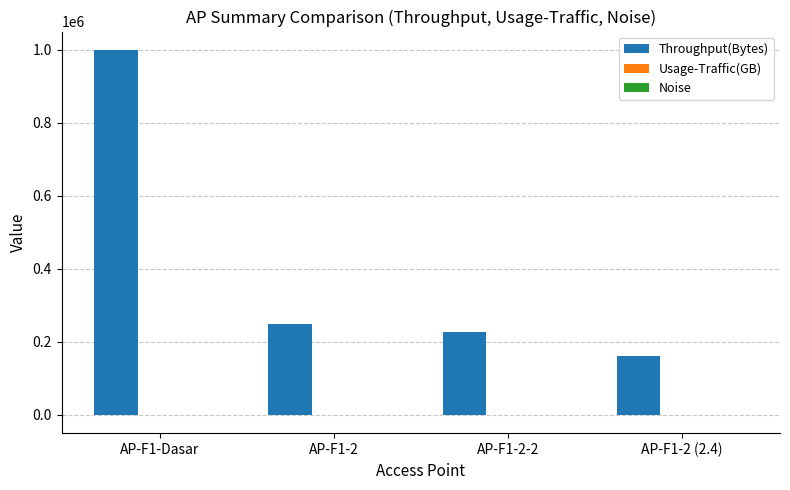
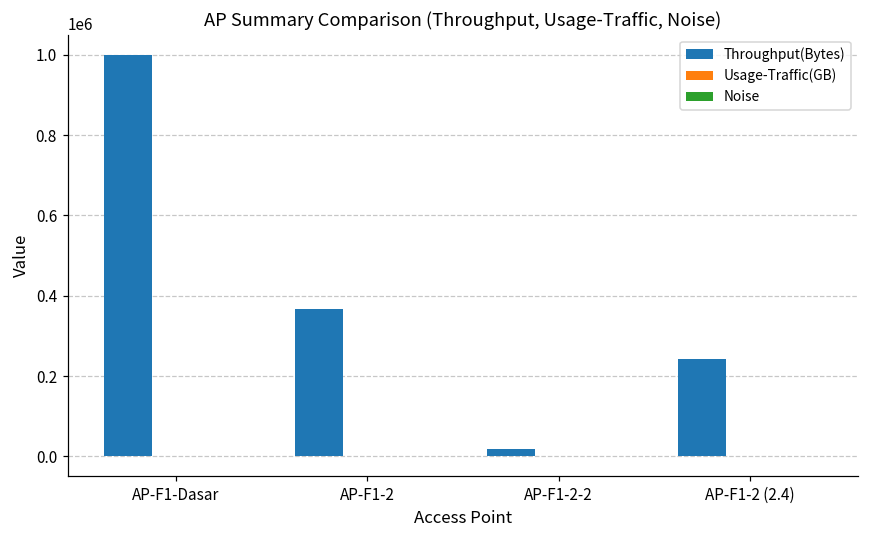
Throughput(Bytes), AP-F1-2: 250000 -> 370000
Throughput(Bytes), AP-F1-2-2: 230000 -> 20000
Throughput(Bytes), AP-F1-2 (2.4): 160000 -> 240000
